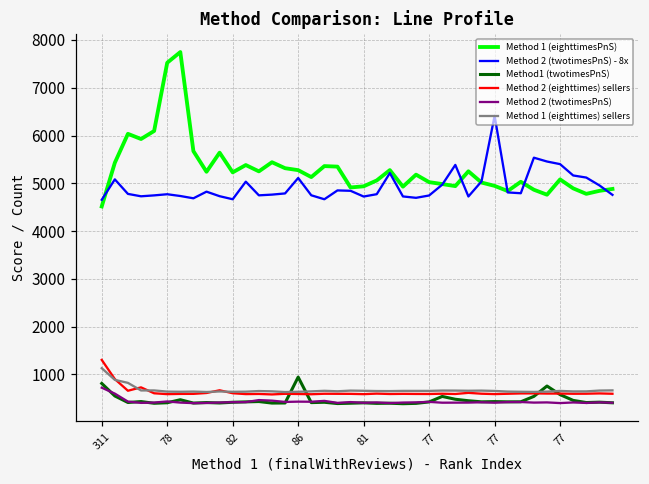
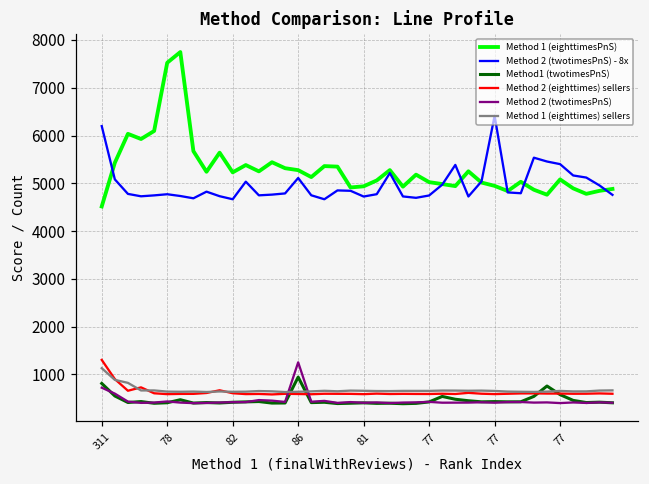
Method 2 (twotimesPnS) - 8x, 311: 4700 -> 6200
Method 2 (twotimesPnS), 86: 400 -> 1300
